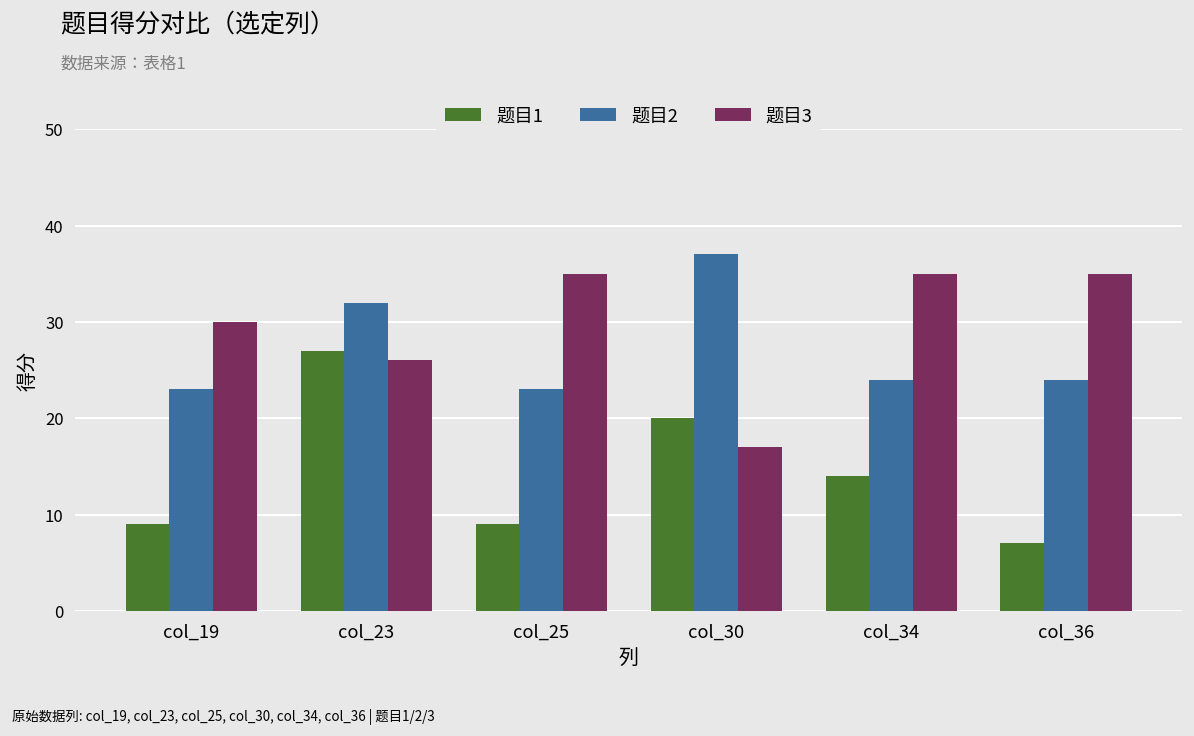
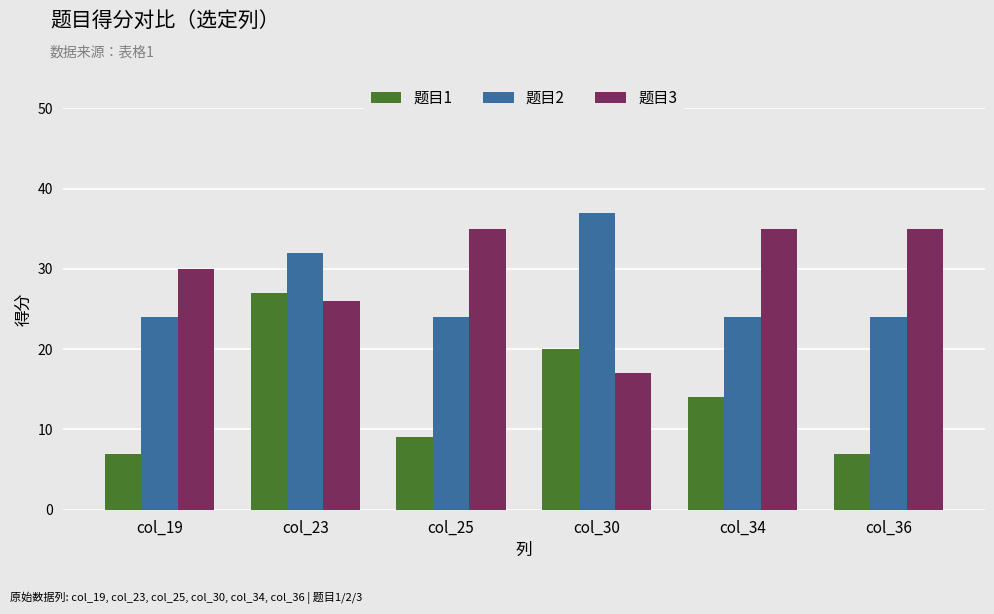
题目1, col_19: 9 -> 7
题目2, col_19: 23 -> 24
题目2, col_25: 23 -> 24
